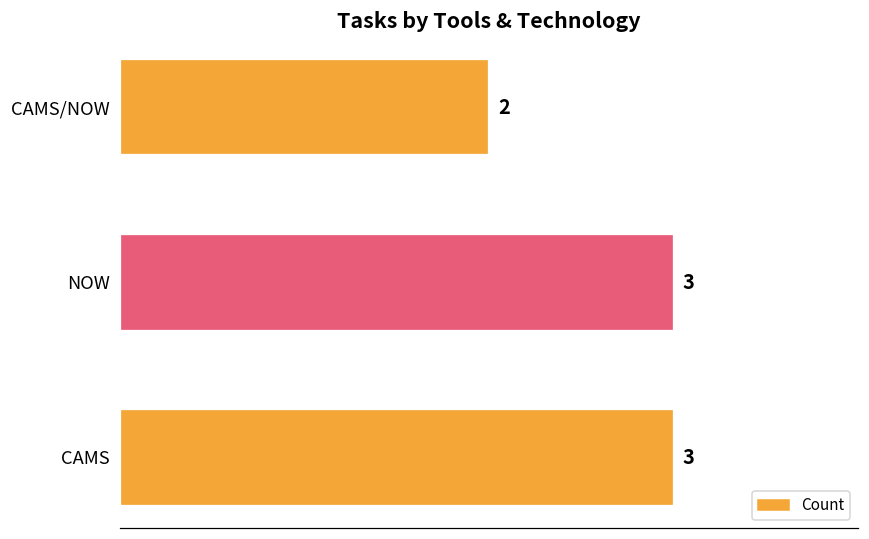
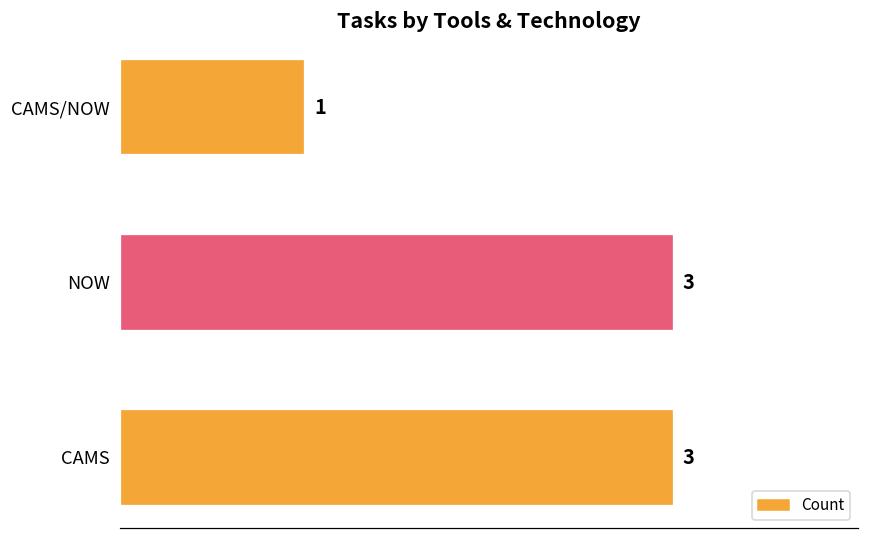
CAMS/NOW: 2 -> 1
